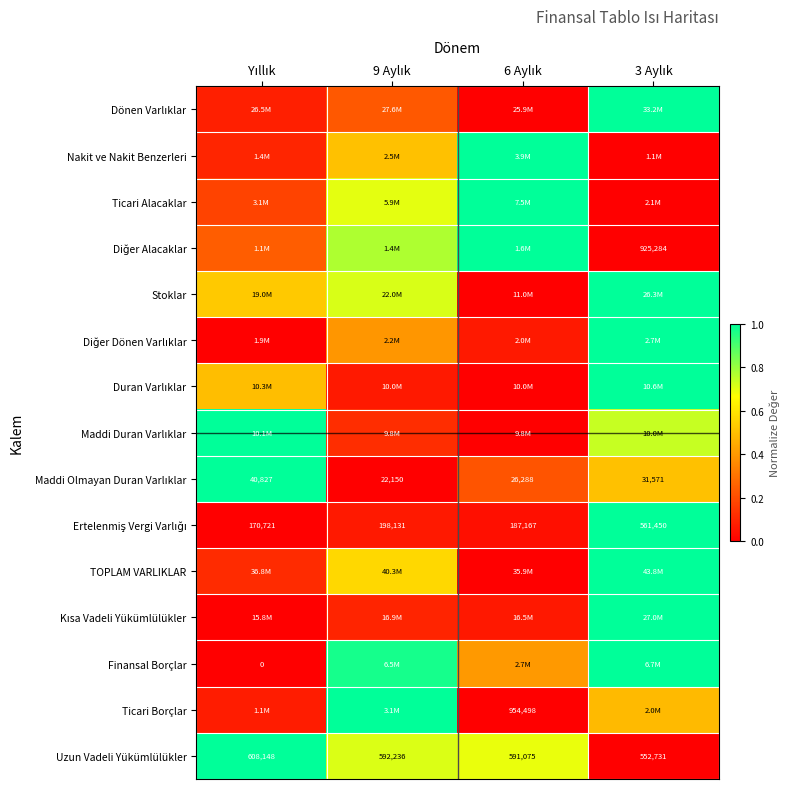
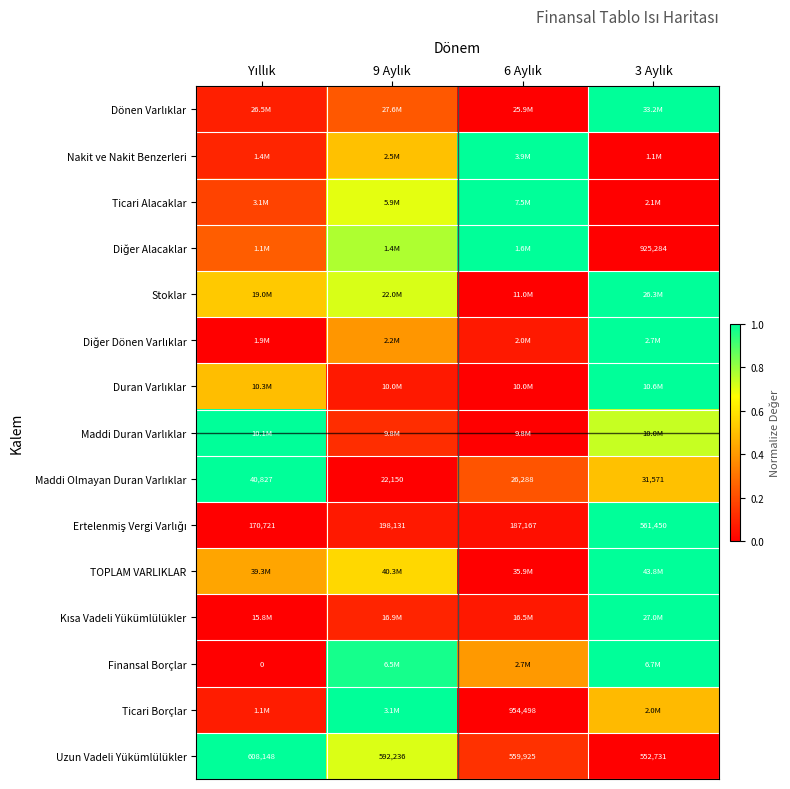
TOPLAM VARLIKLAR, Yıllık: 36.8M -> 39.3M
Uzun Vadeli Yükümlülükler, 6 Aylık: 591,075 -> 559,925
